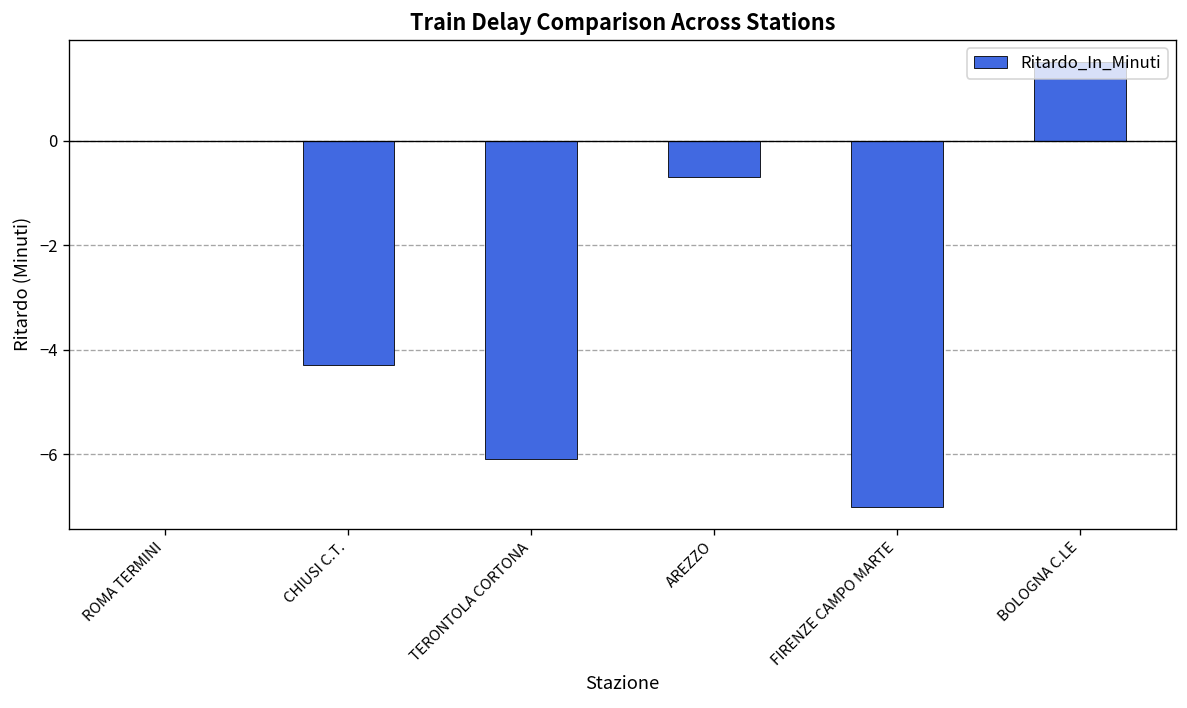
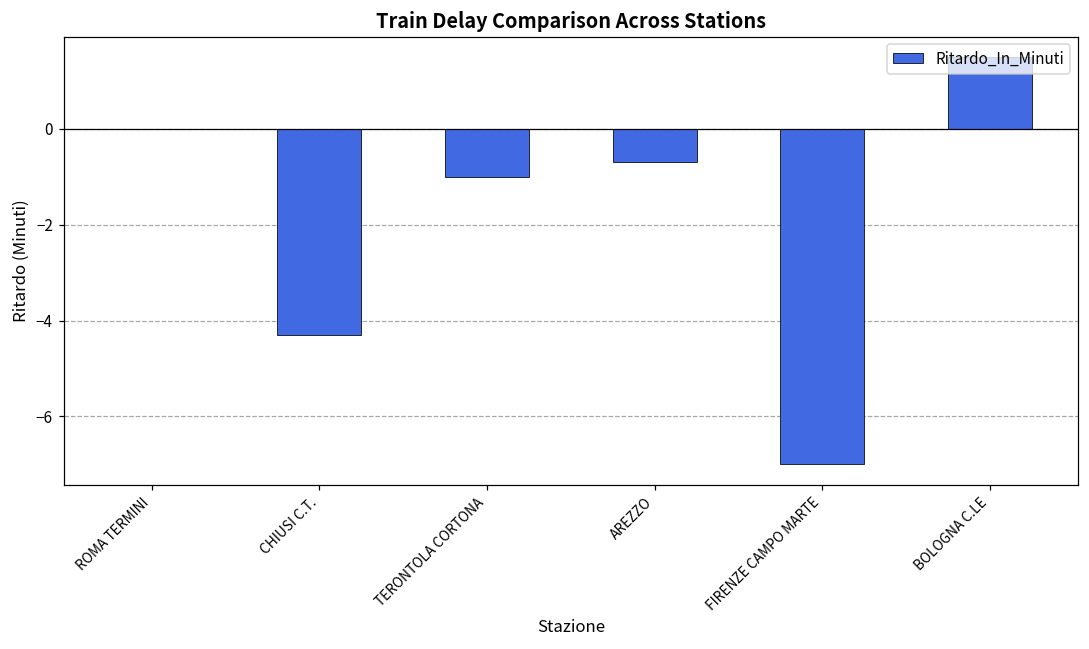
TERONTOLA CORTONA: -6.1 -> -1.0
